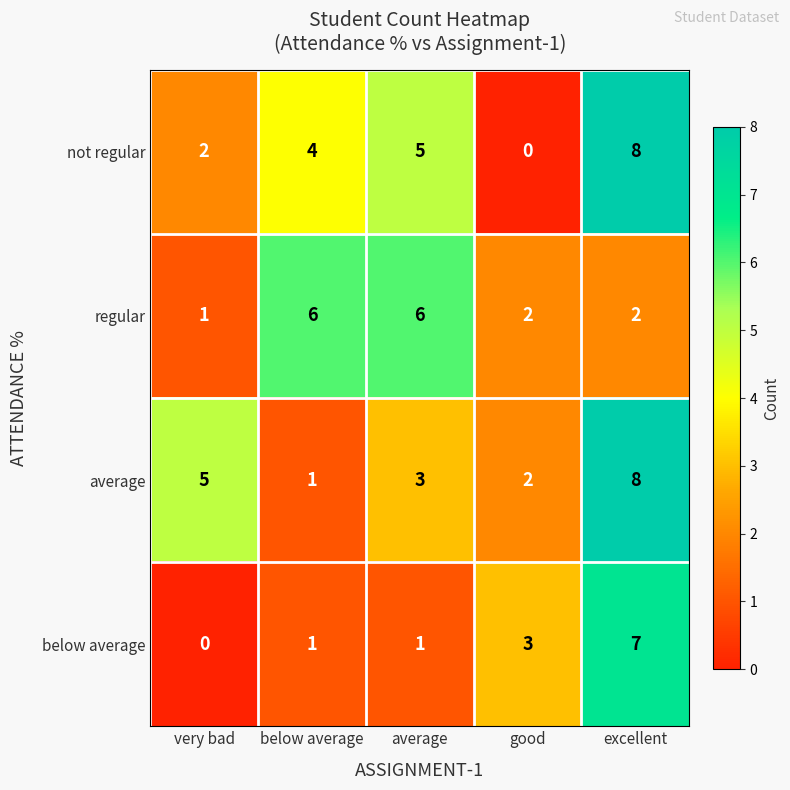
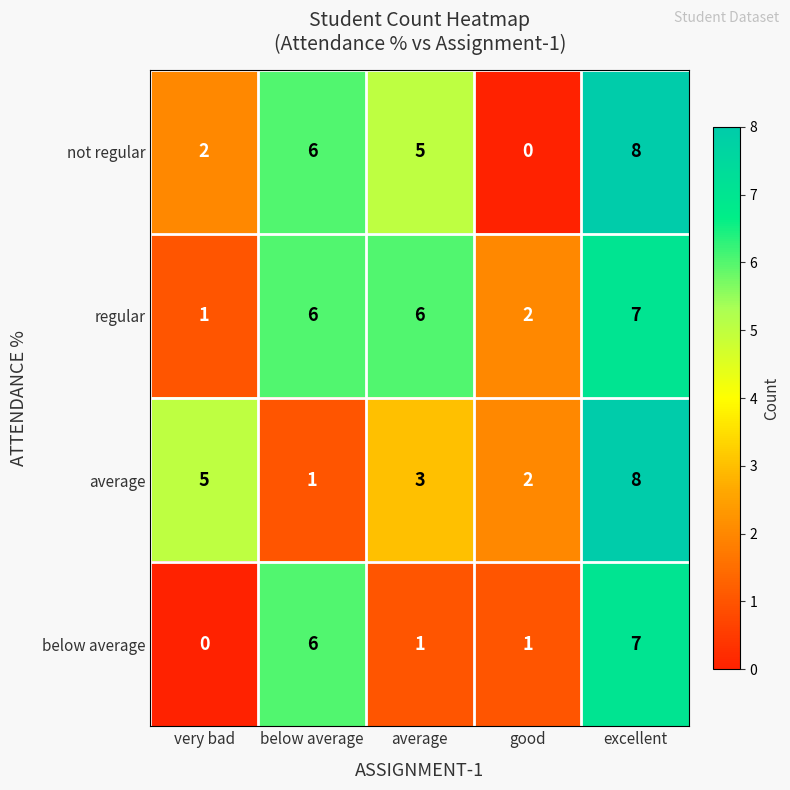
not regular, below average: 4 -> 6
regular, excellent: 2 -> 7
below average, below average: 1 -> 6
below average, good: 3 -> 1
